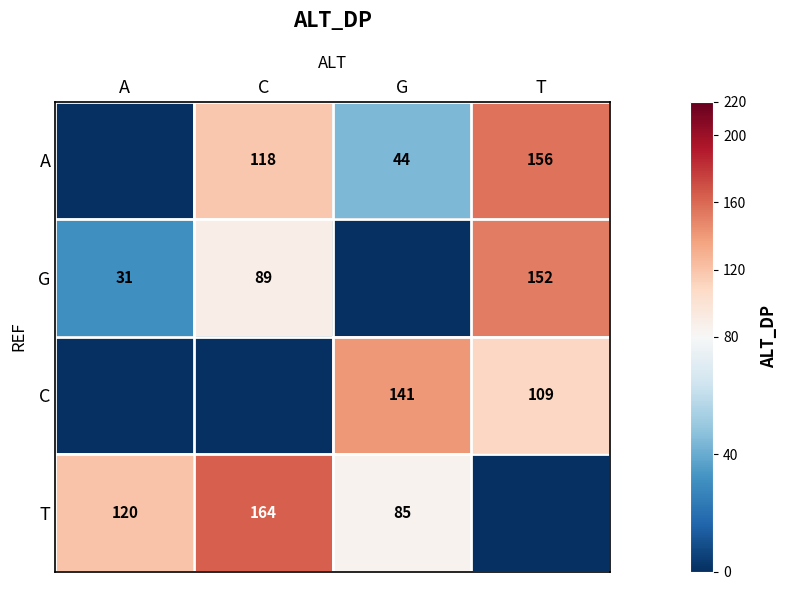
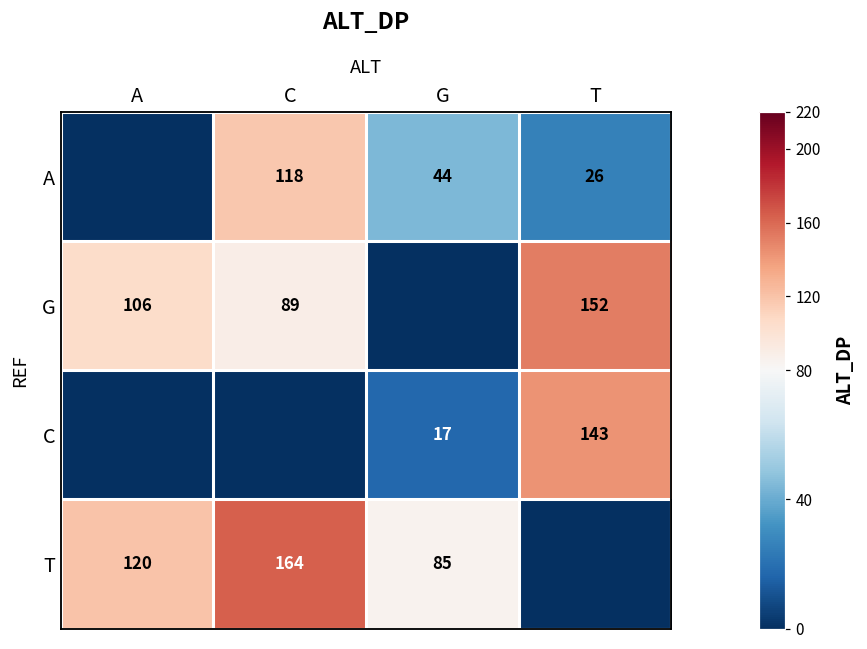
A, T: 156 -> 26
G, A: 31 -> 106
C, G: 141 -> 17
C, T: 109 -> 143
